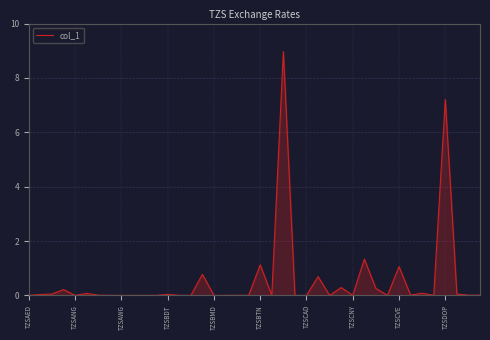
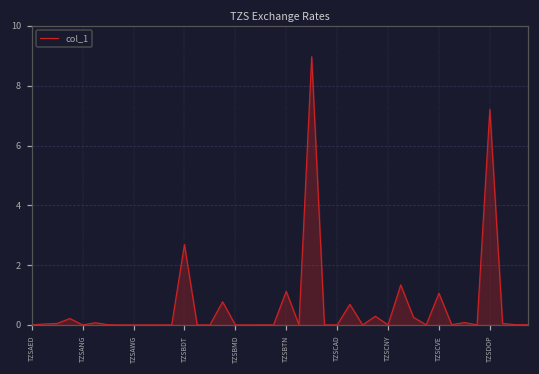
TZSBDT: 0.0 -> 2.7
